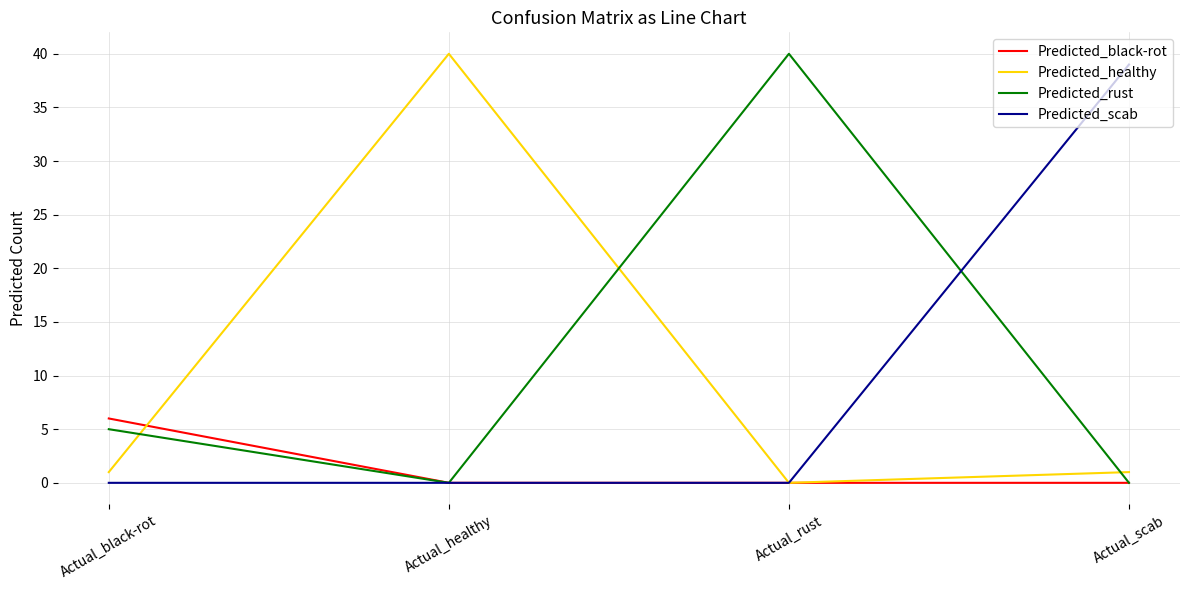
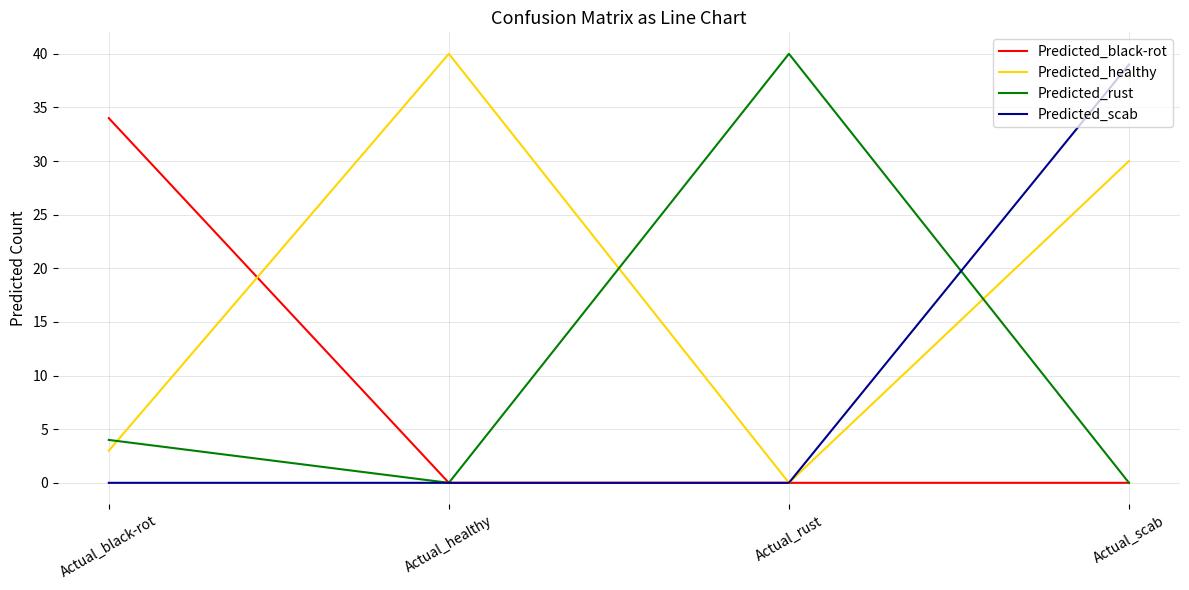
Predicted_black-rot, Actual_black-rot: 6 -> 34
Predicted_healthy, Actual_black-rot: 1 -> 3
Predicted_rust, Actual_black-rot: 5 -> 4
Predicted_healthy, Actual_scab: 1 -> 30
